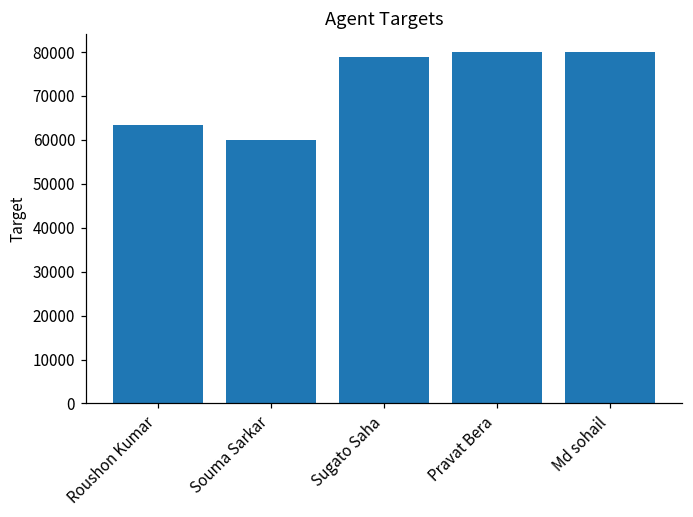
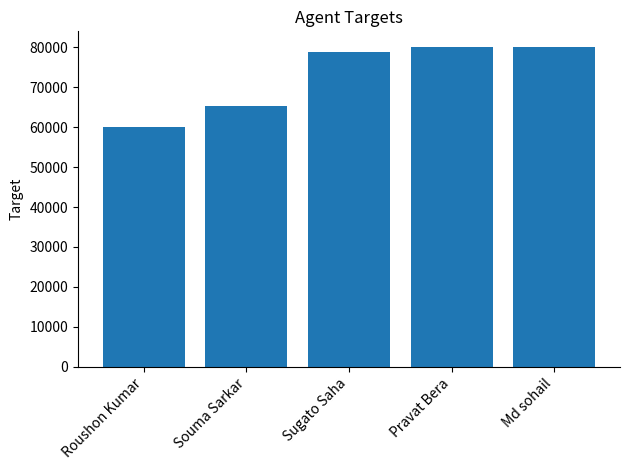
Roushon Kumar: 63000 -> 60000
Souma Sarkar: 60000 -> 65000
